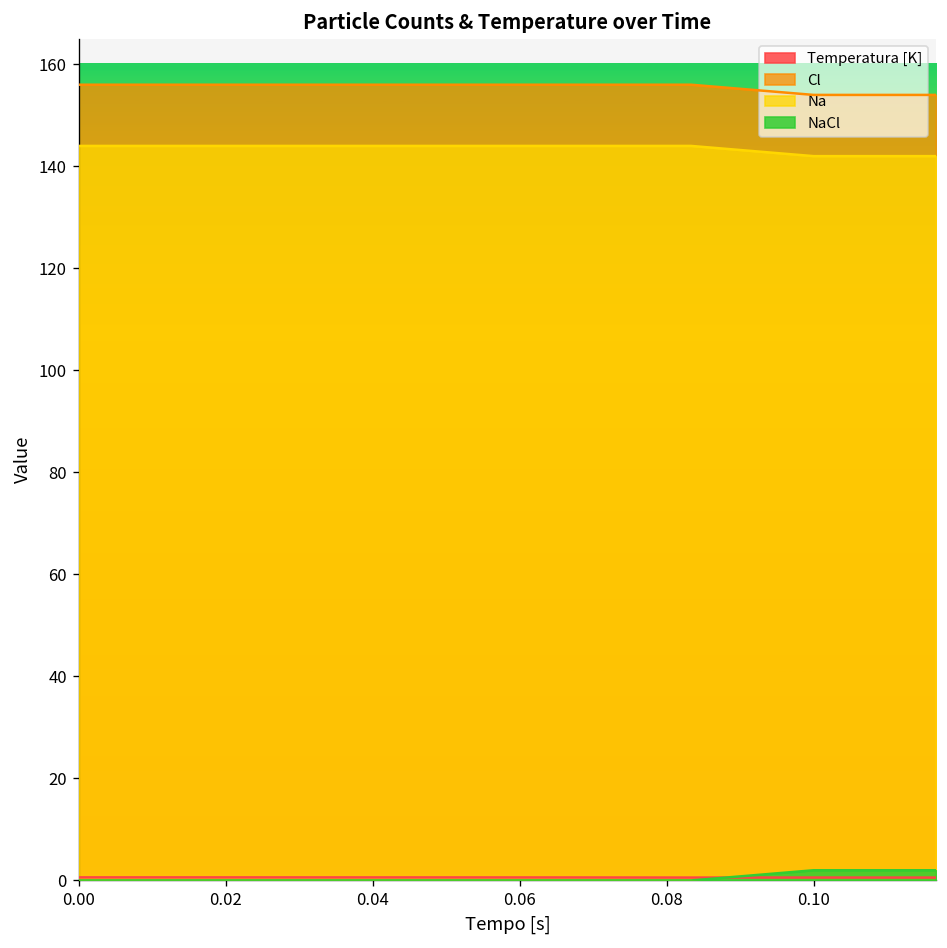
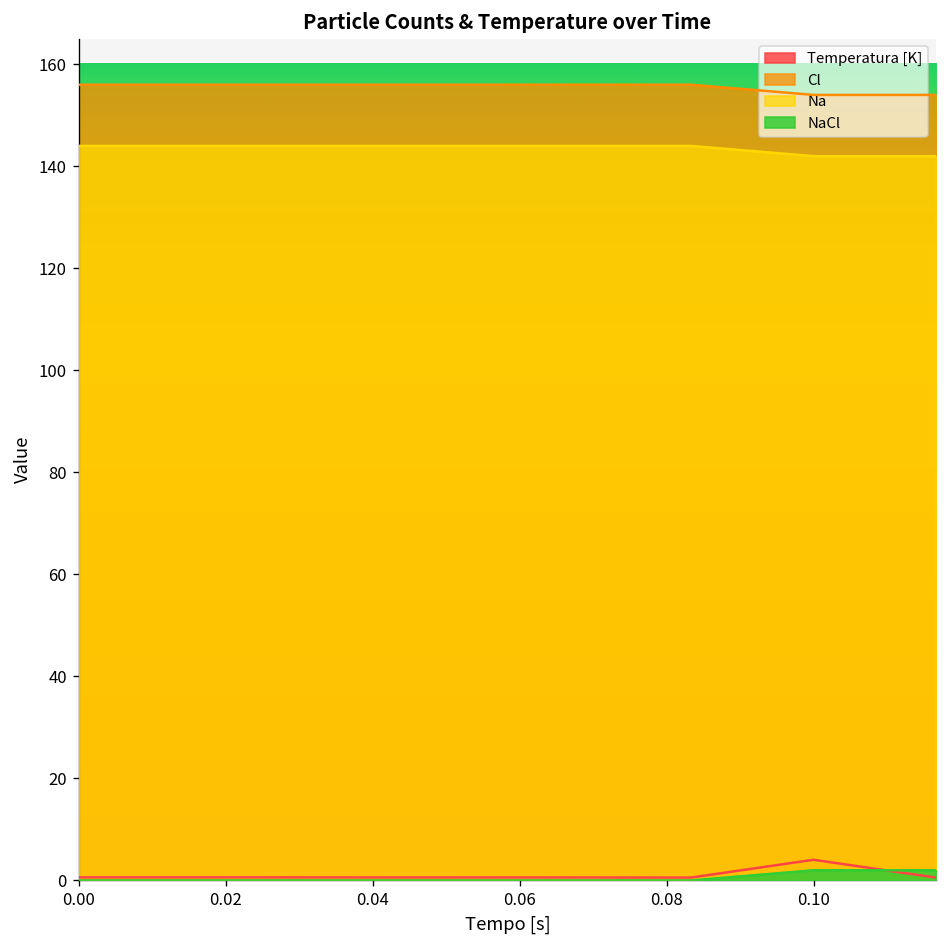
Temperatura [K], 0.10: 1 -> 4
